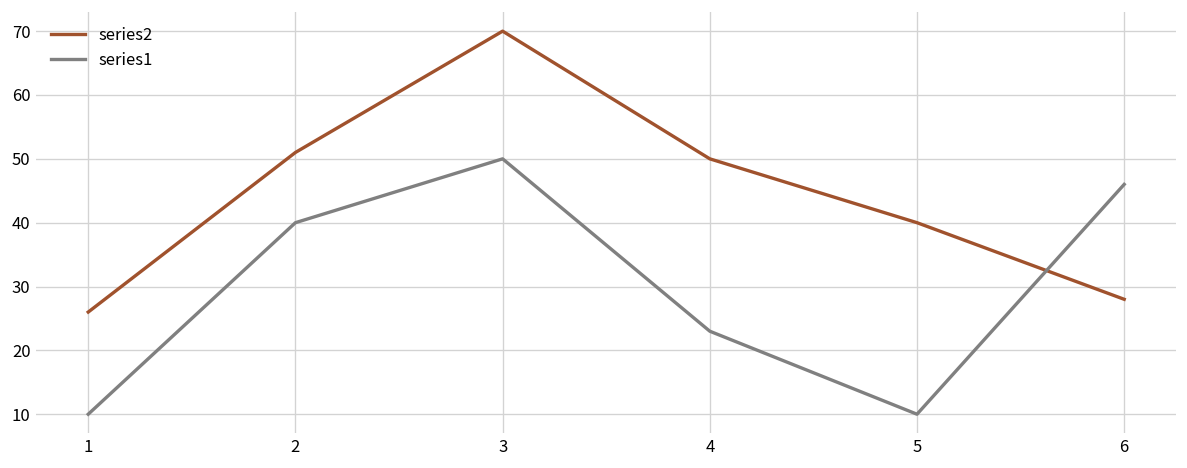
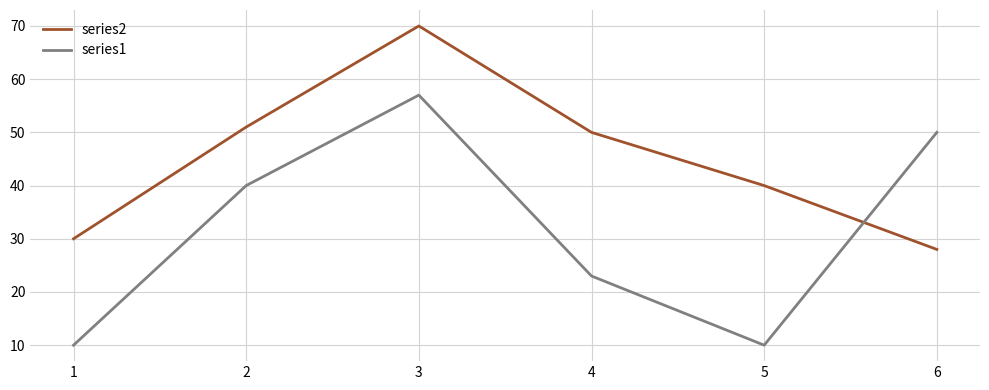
series2, 1: 26 -> 30
series1, 3: 50 -> 57
series1, 6: 46 -> 50
